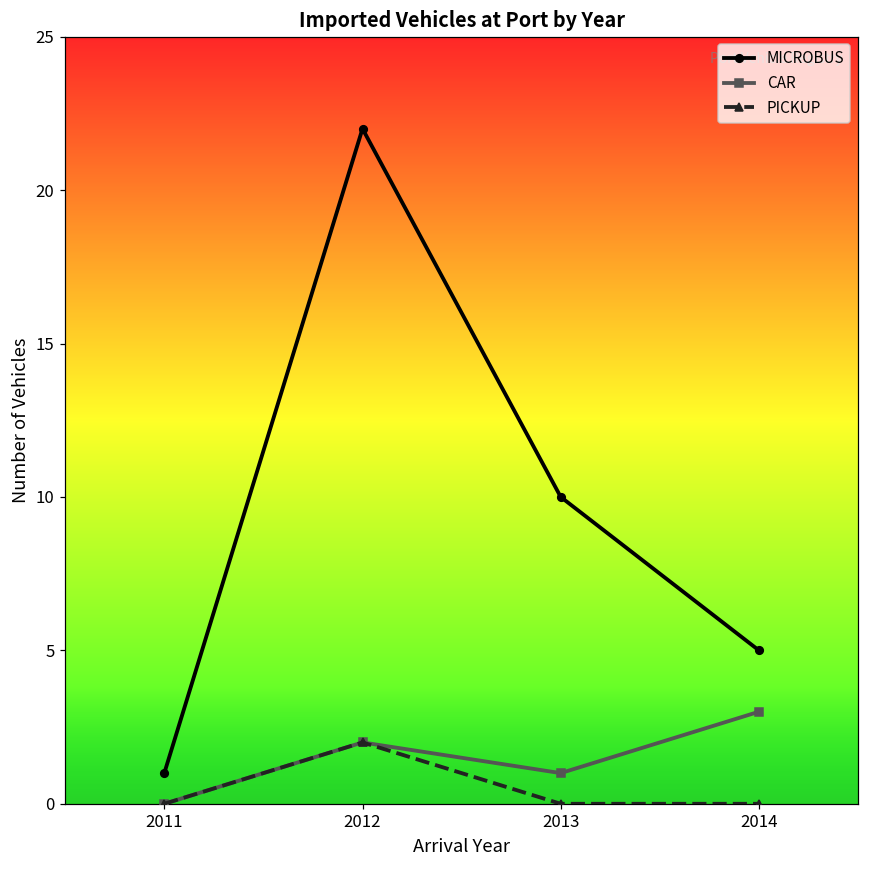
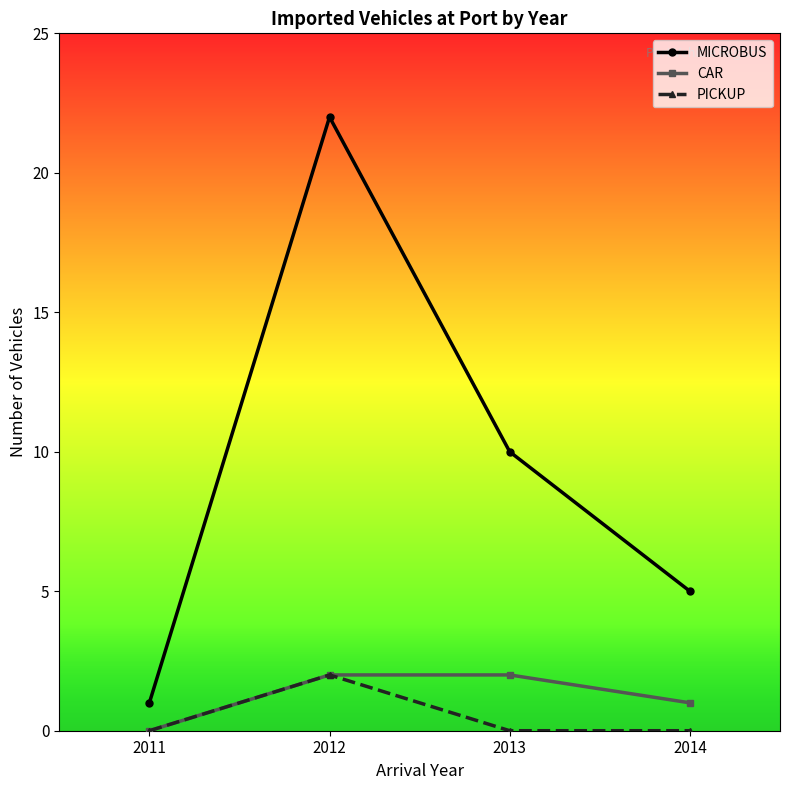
CAR, 2013: 1 -> 2
CAR, 2014: 3 -> 1
